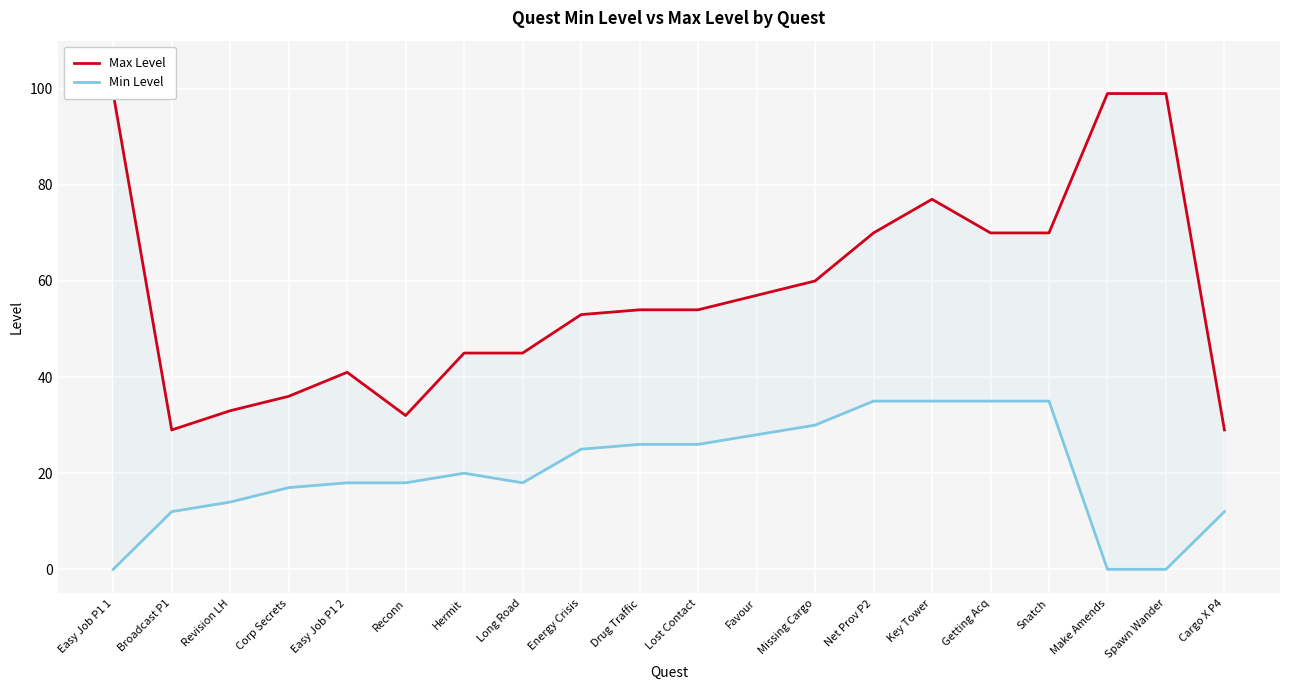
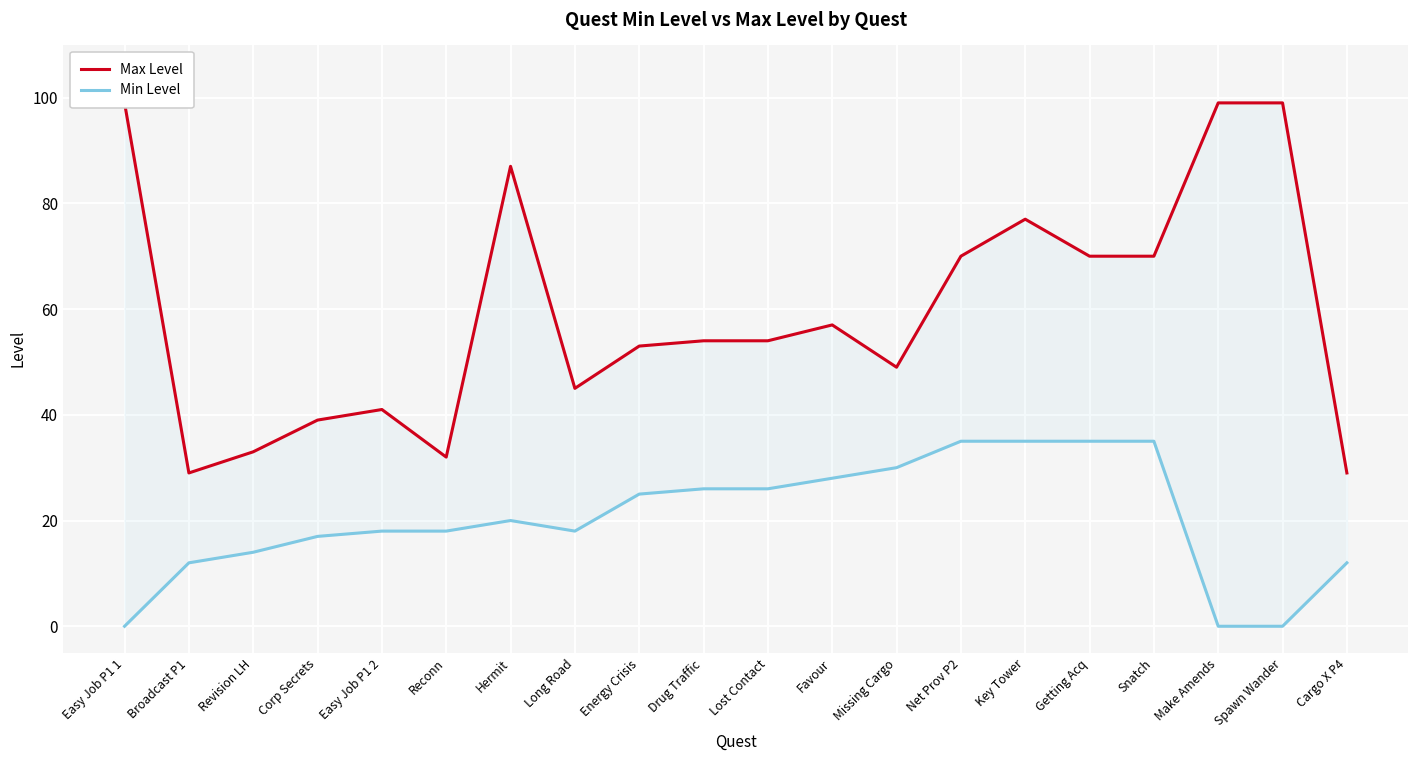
Max Level, Corp Secrets: 36 -> 39
Max Level, Hermit: 45 -> 87
Max Level, Missing Cargo: 60 -> 49
